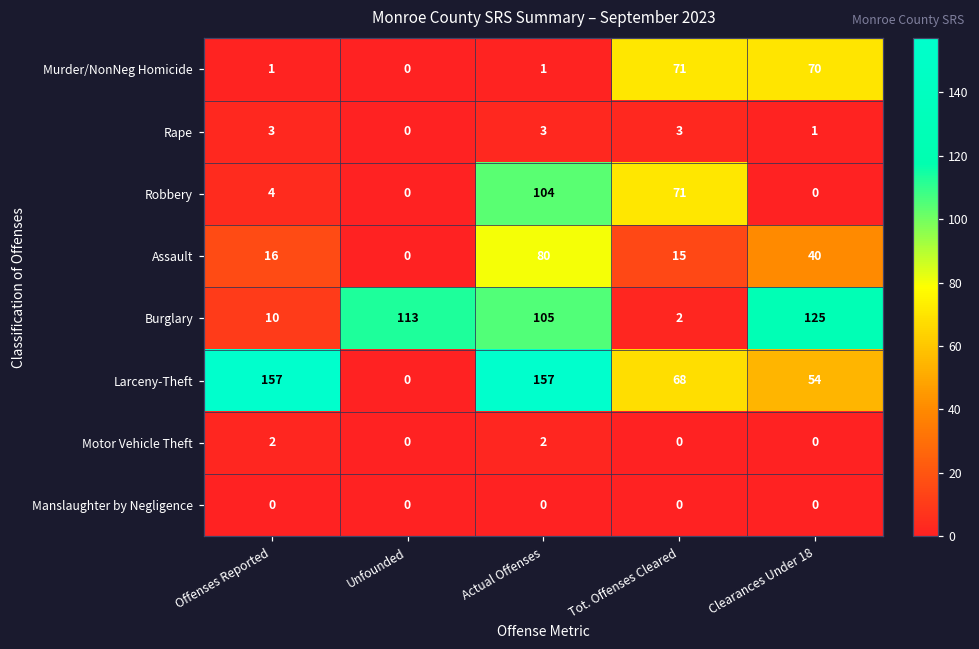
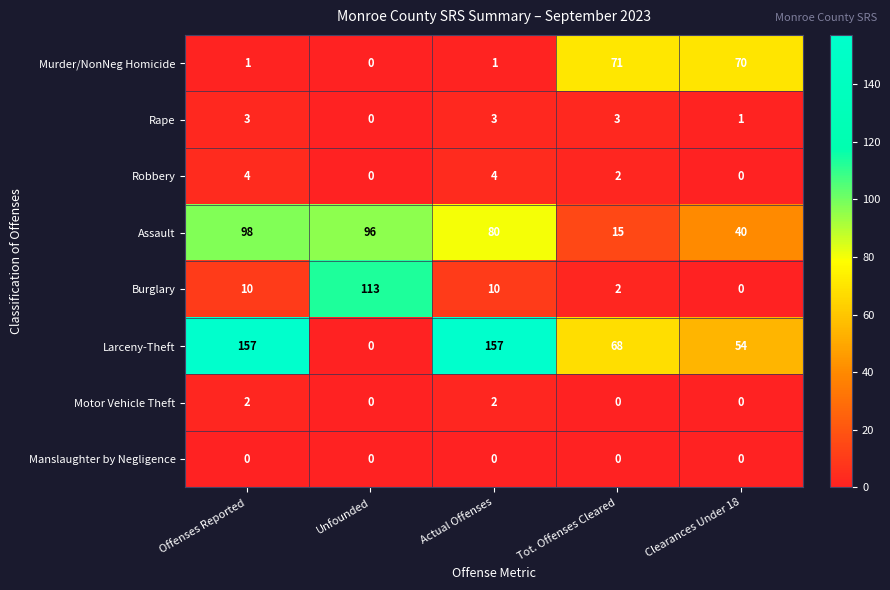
Robbery, Actual Offenses: 104 -> 4
Robbery, Tot. Offenses Cleared: 71 -> 2
Assault, Offenses Reported: 16 -> 98
Assault, Unfounded: 0 -> 96
Burglary, Actual Offenses: 105 -> 10
Burglary, Clearances Under 18: 125 -> 0
